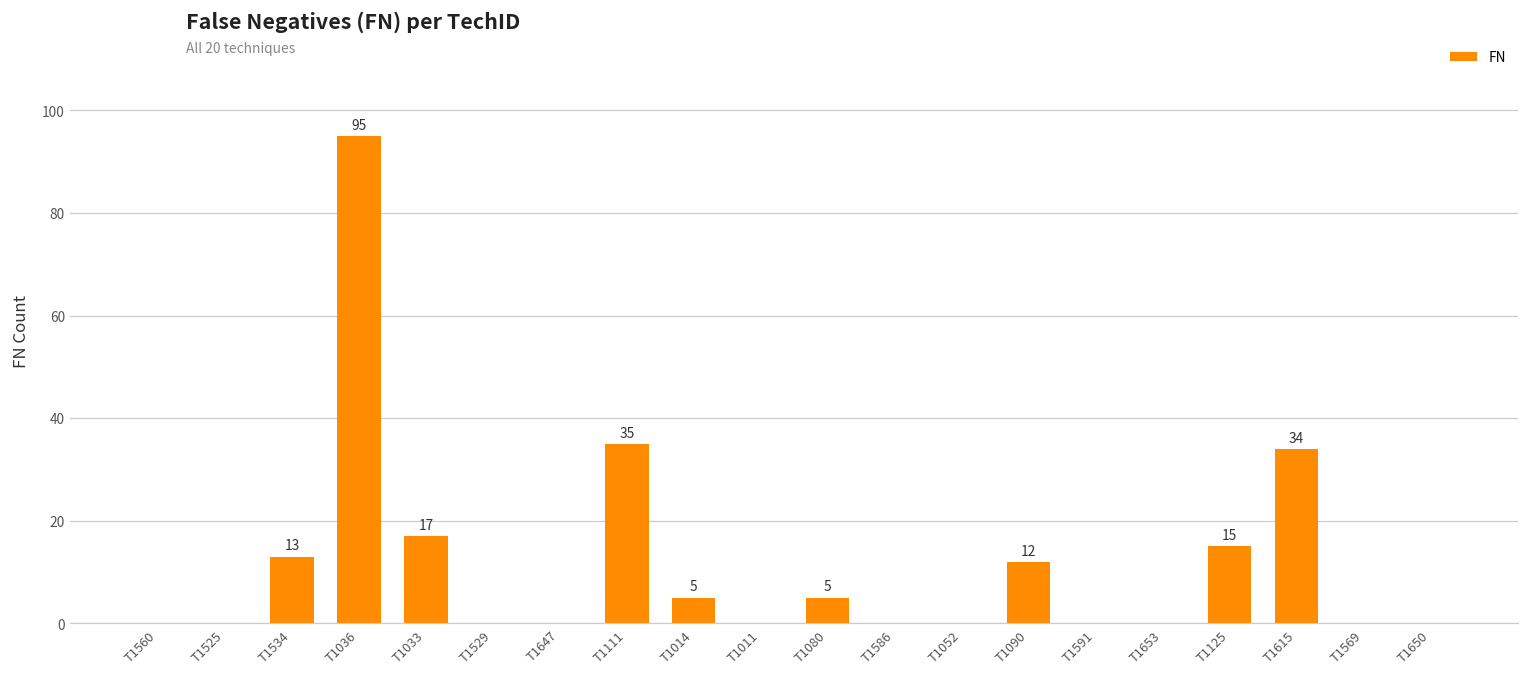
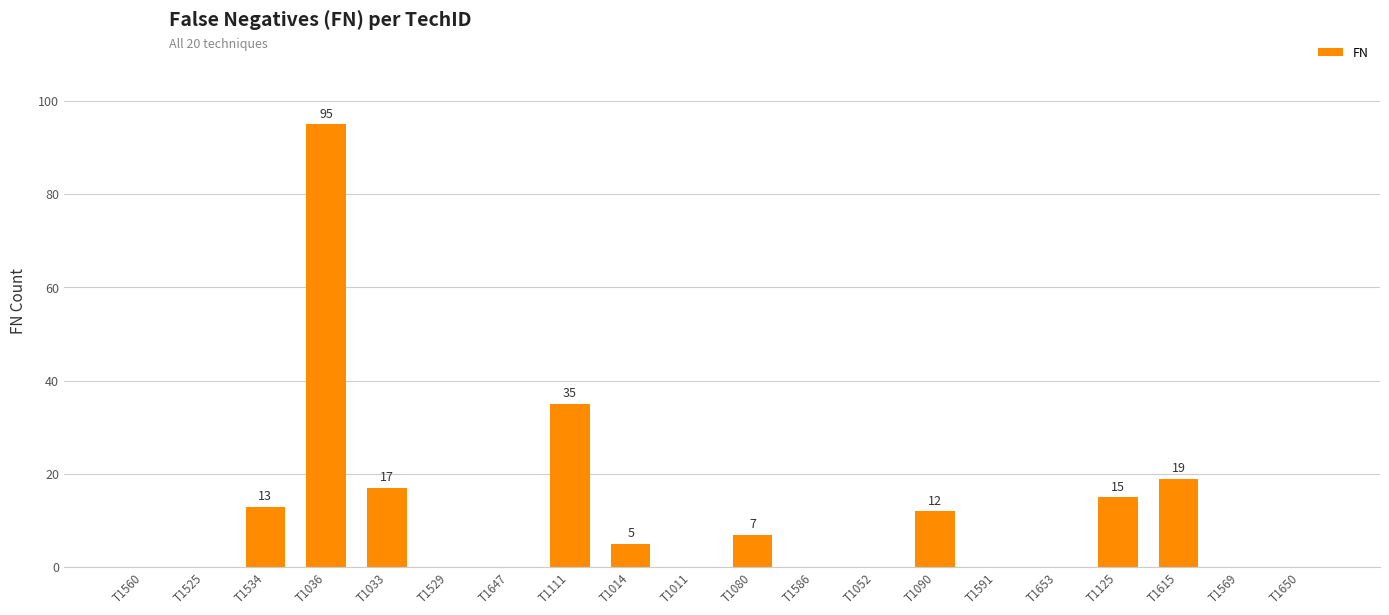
T1080: 5 -> 7
T1615: 34 -> 19
